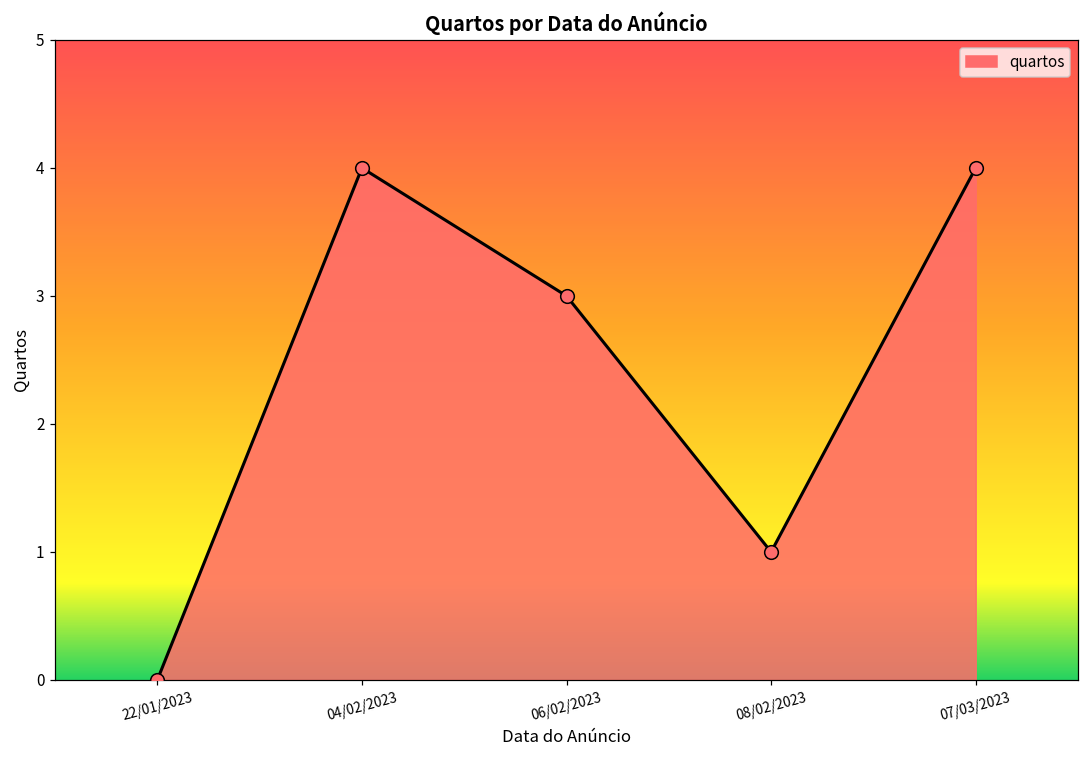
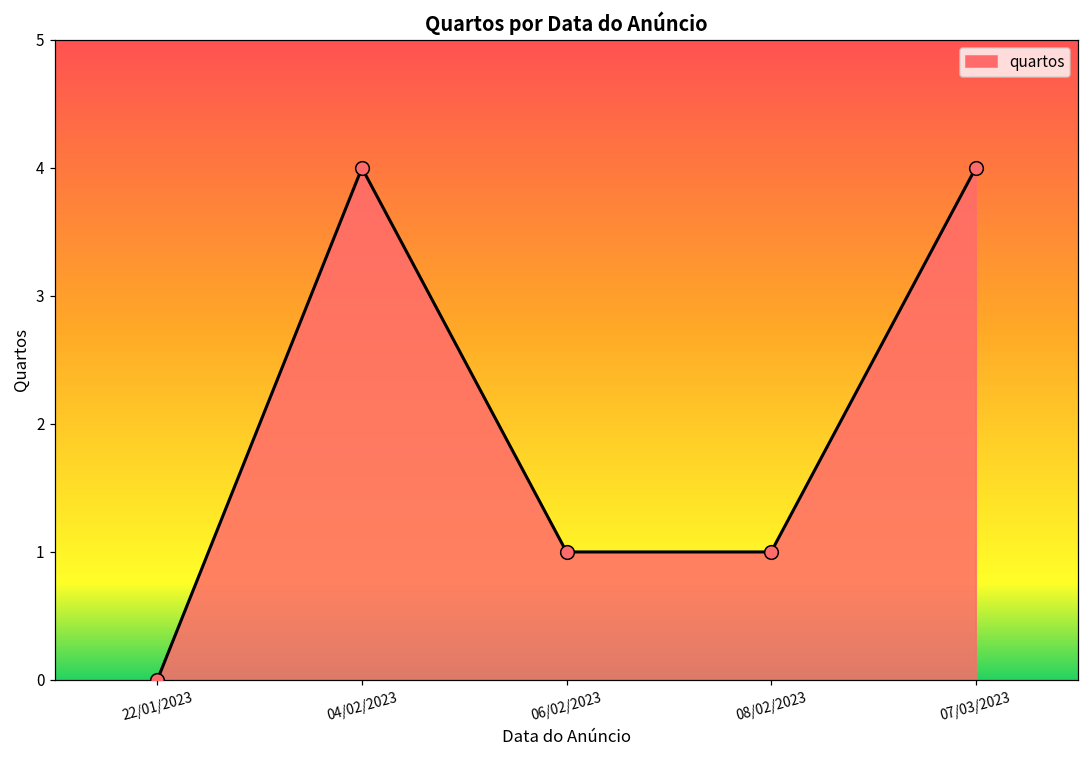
06/02/2023: 3 -> 1
